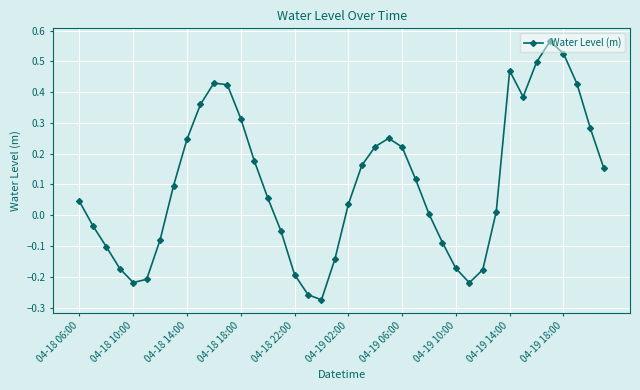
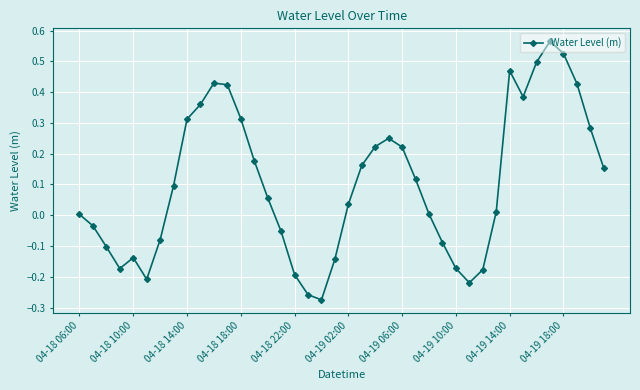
04-18 06:00: 0.04 -> 0.00
04-18 10:00: -0.22 -> -0.14
04-18 14:00: 0.25 -> 0.31
